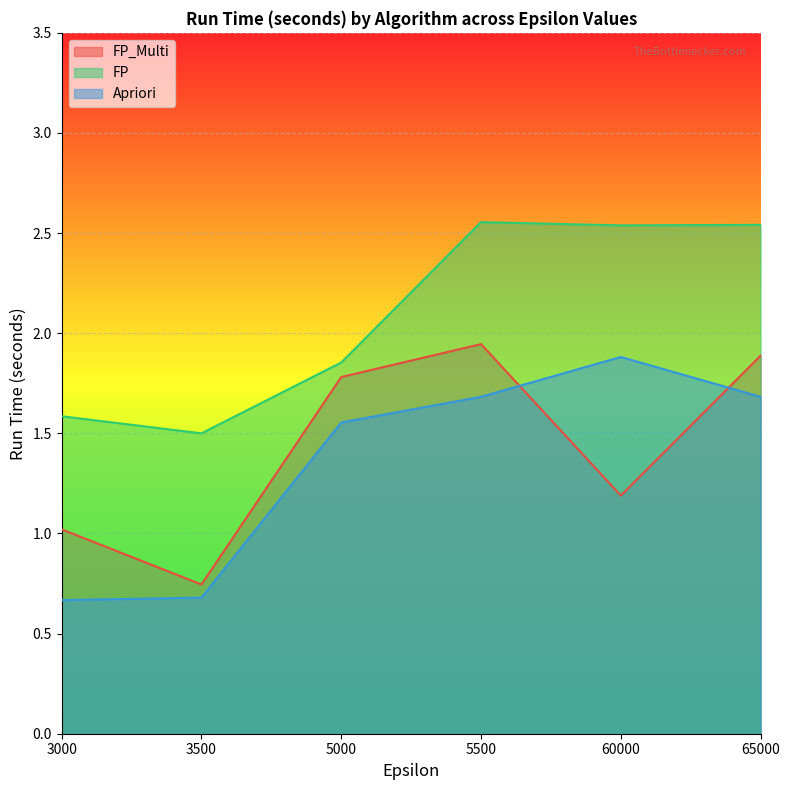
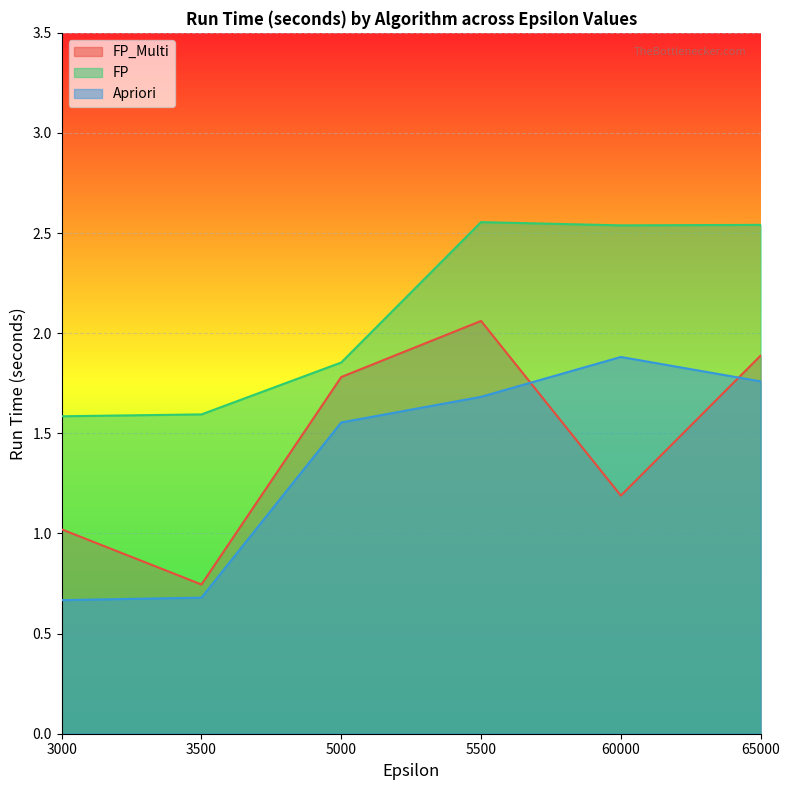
FP, 3500: 1.50 -> 1.59
FP_Multi, 5500: 1.95 -> 2.06
Apriori, 65000: 1.68 -> 1.76
